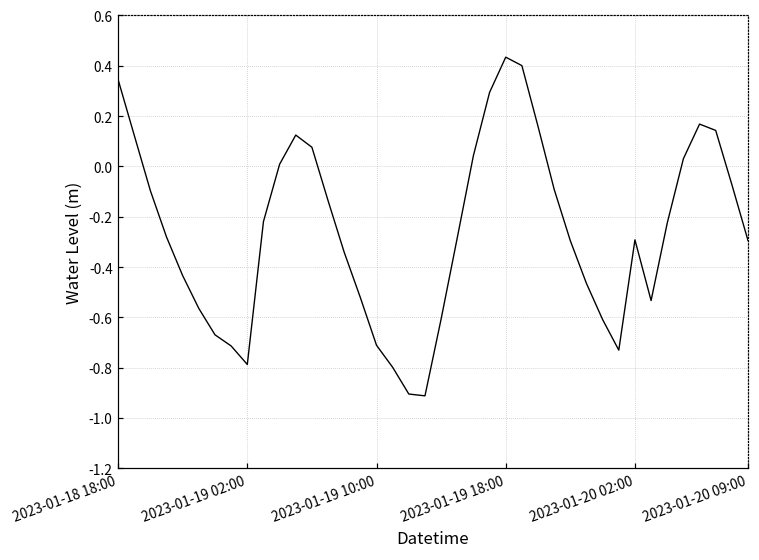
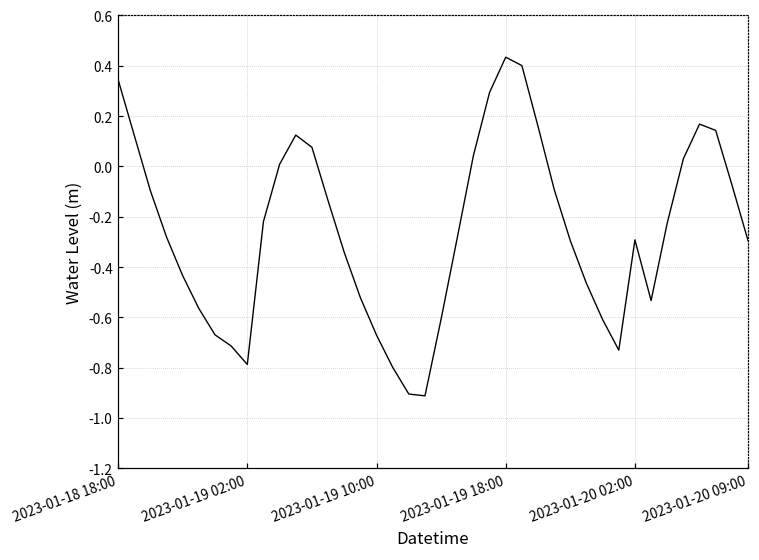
2023-01-19 10:00: -0.71 -> -0.67
